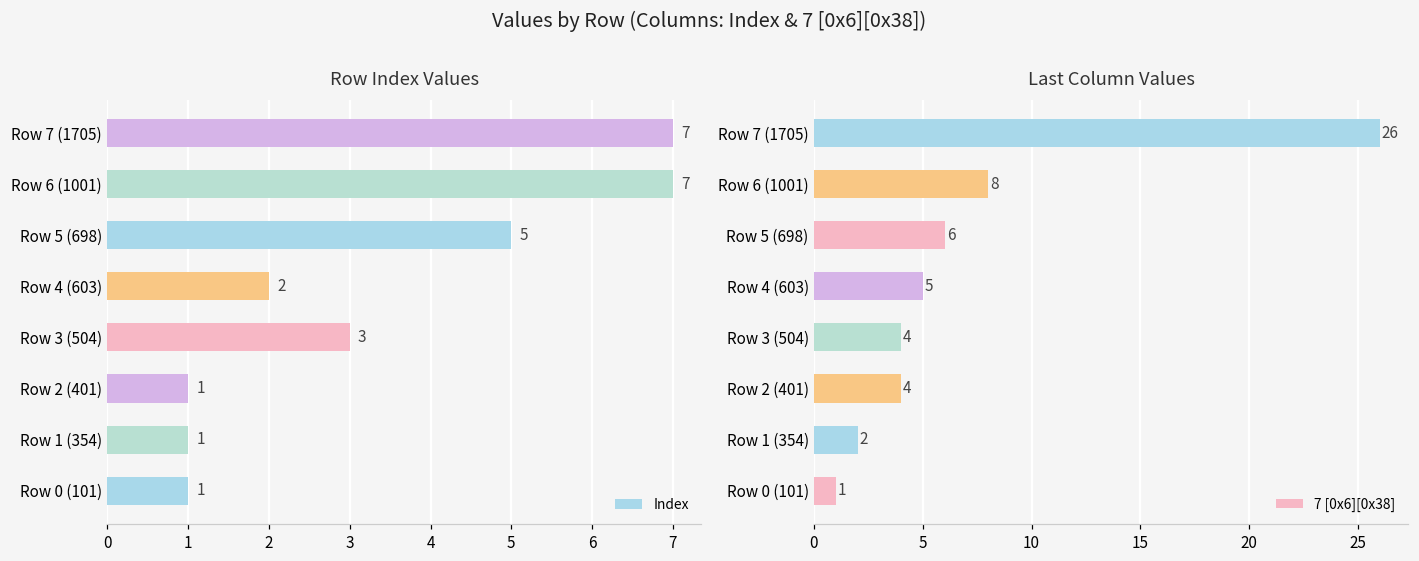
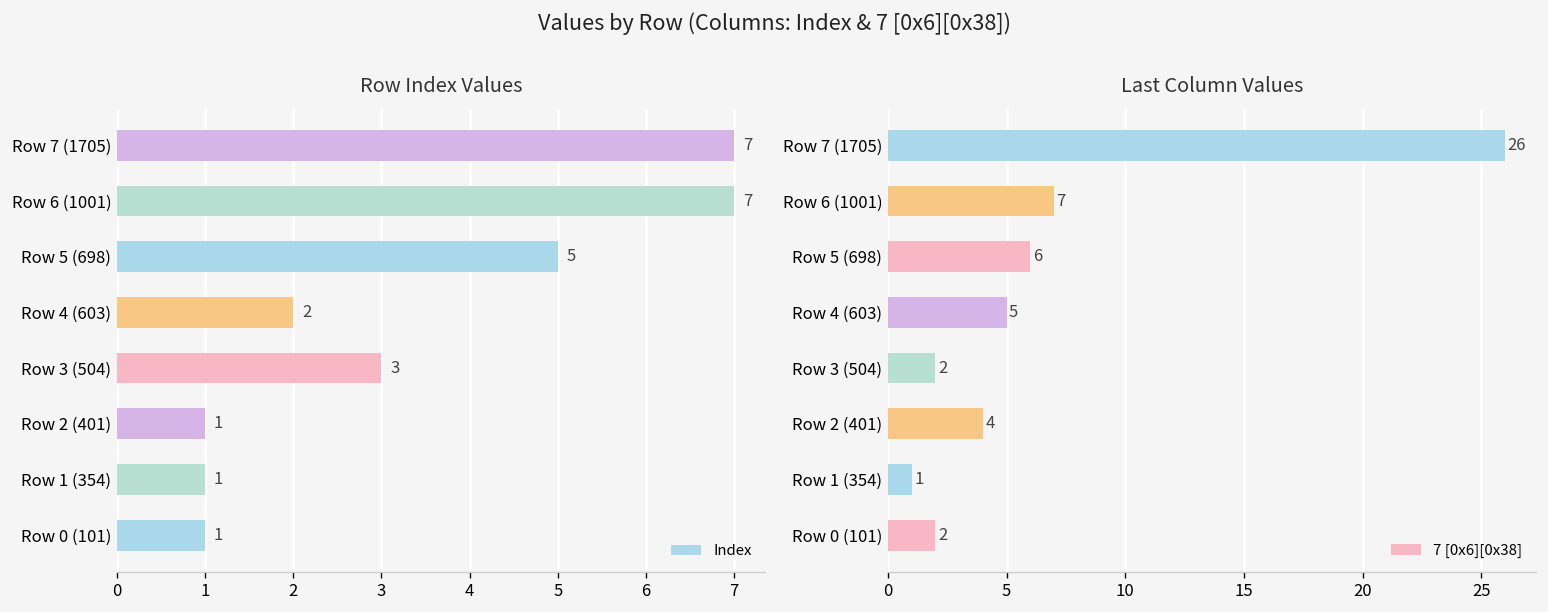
Last Column Values, Row 6 (1001): 8 -> 7
Last Column Values, Row 3 (504): 4 -> 2
Last Column Values, Row 1 (354): 2 -> 1
Last Column Values, Row 0 (101): 1 -> 2
